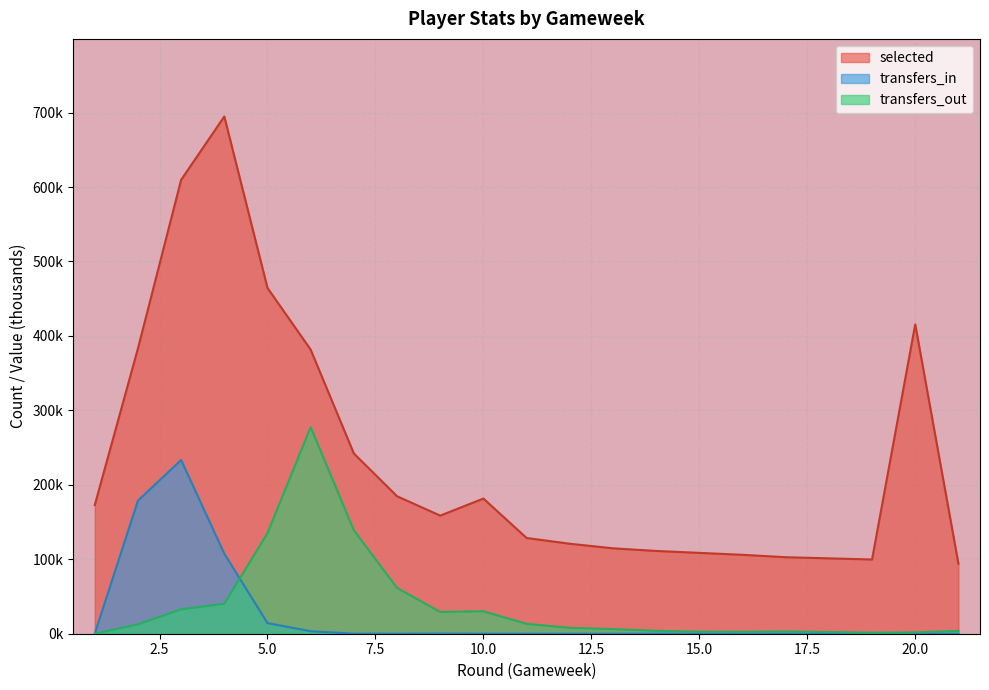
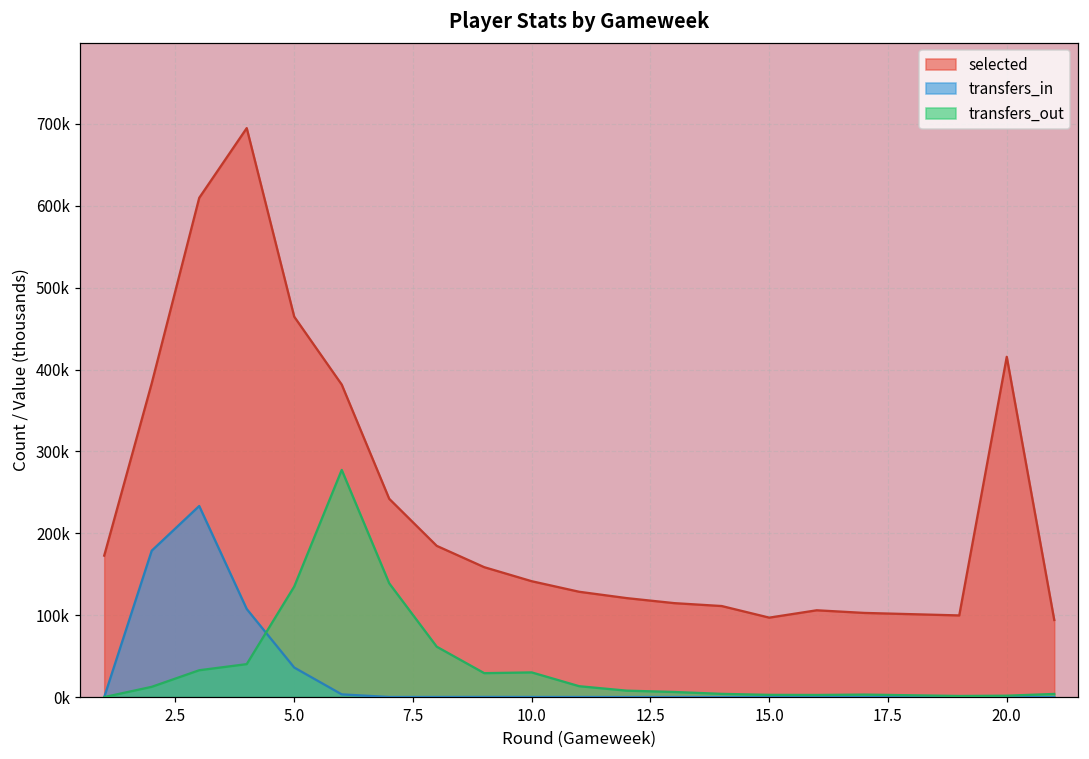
transfers_in, 5.0: 10000 -> 40000
selected, 10.0: 180000 -> 140000
selected, 15.0: 110000 -> 100000
